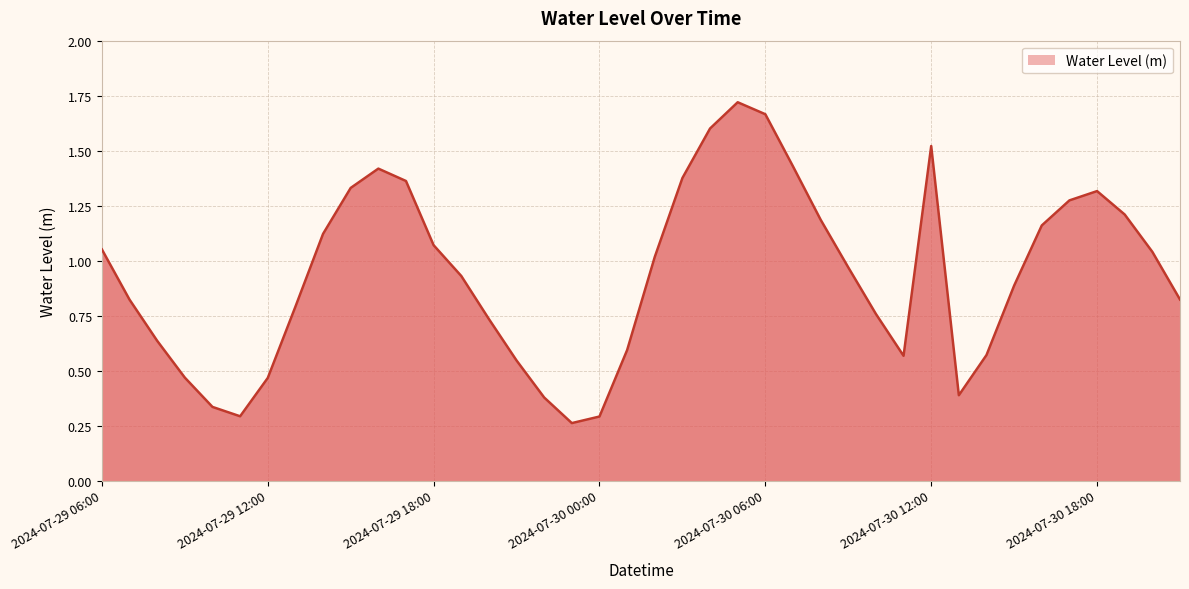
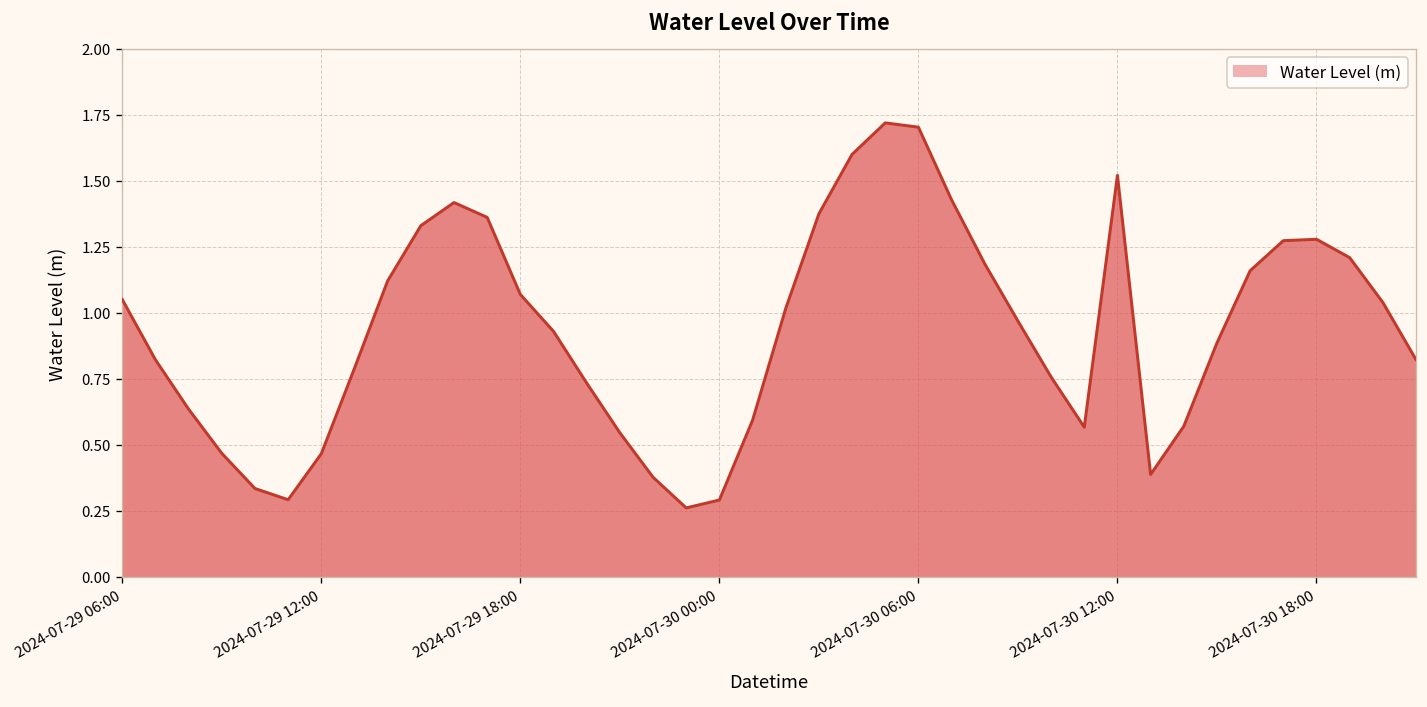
2024-07-30 06:00: 1.67 -> 1.70
2024-07-30 18:00: 1.32 -> 1.28
